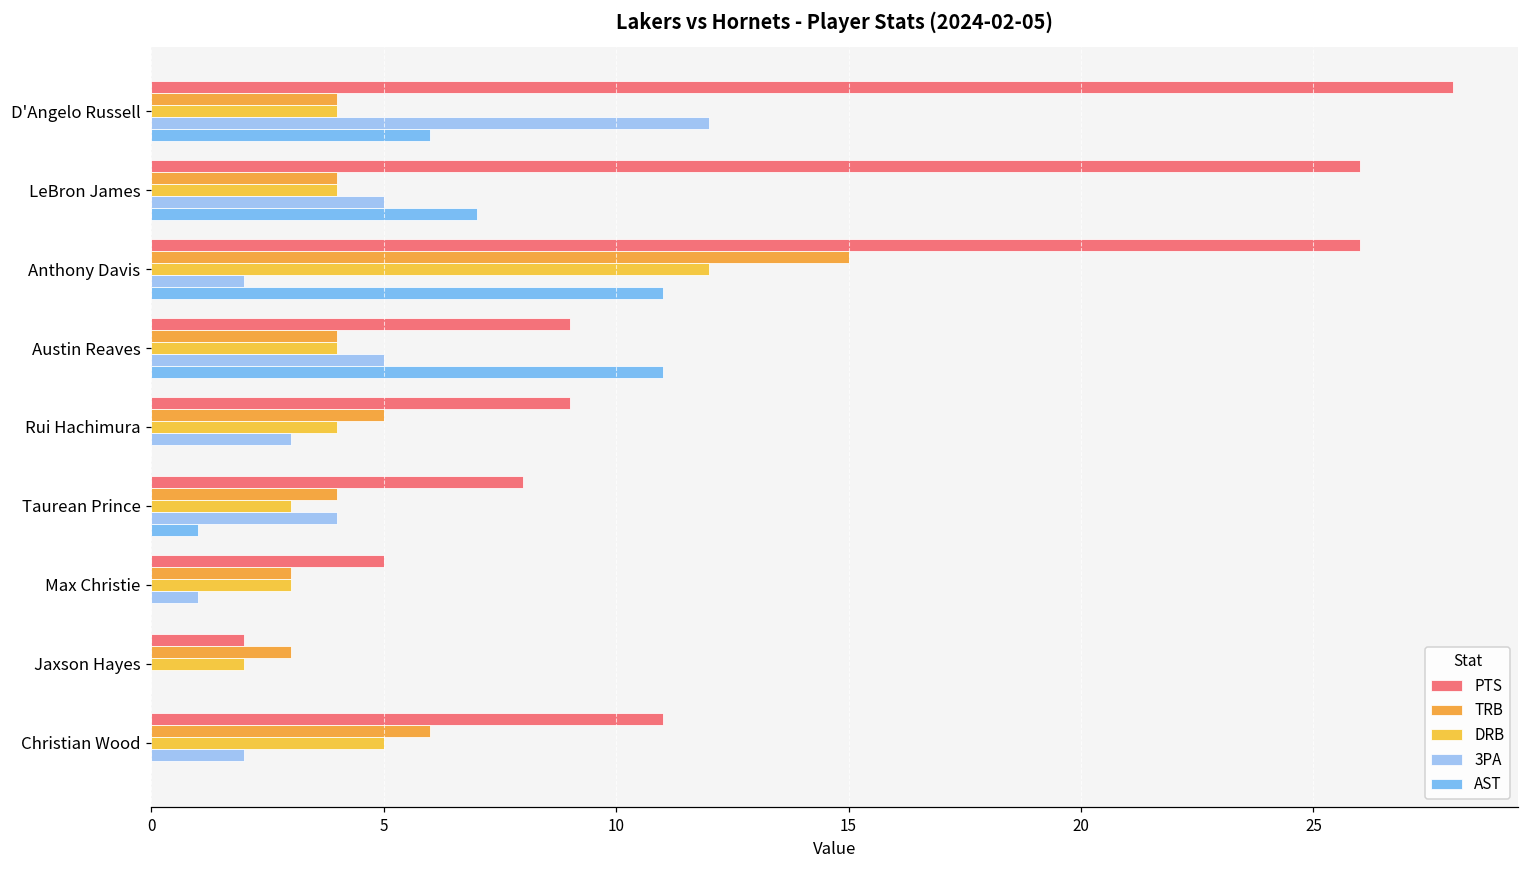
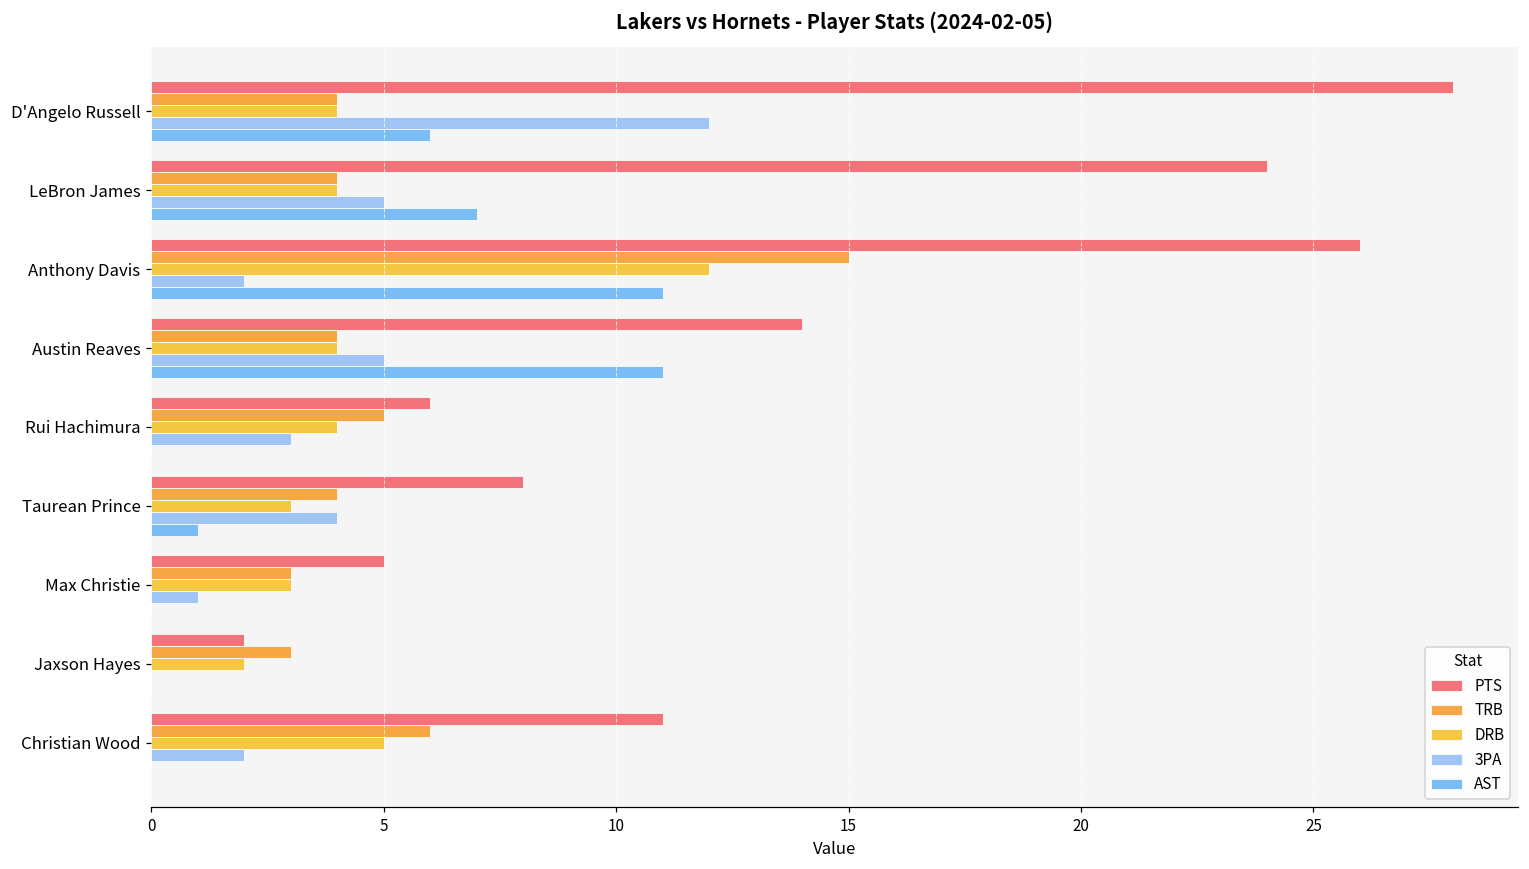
PTS, LeBron James: 26 -> 24
PTS, Austin Reaves: 9 -> 14
PTS, Rui Hachimura: 9 -> 6
